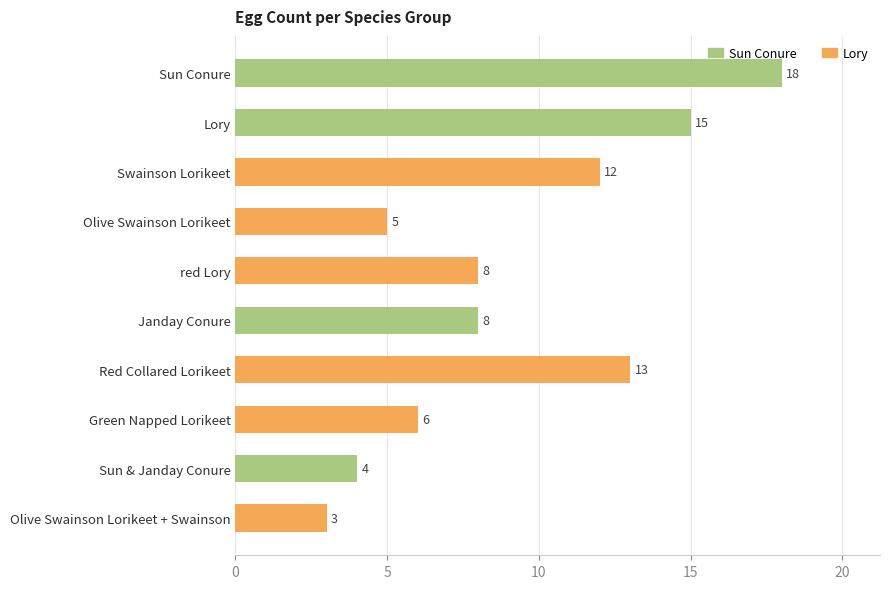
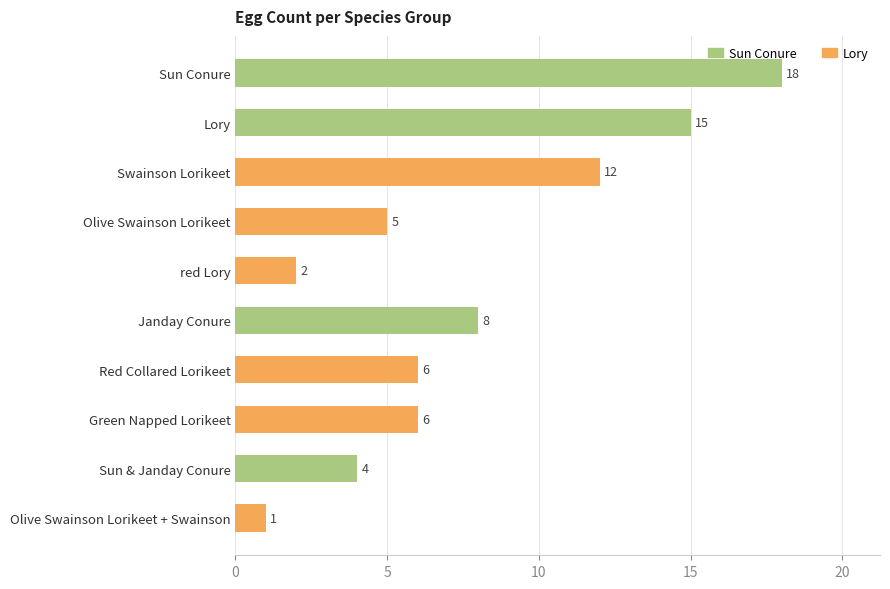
red Lory: 8 -> 2
Red Collared Lorikeet: 13 -> 6
Olive Swainson Lorikeet + Swainson: 3 -> 1
